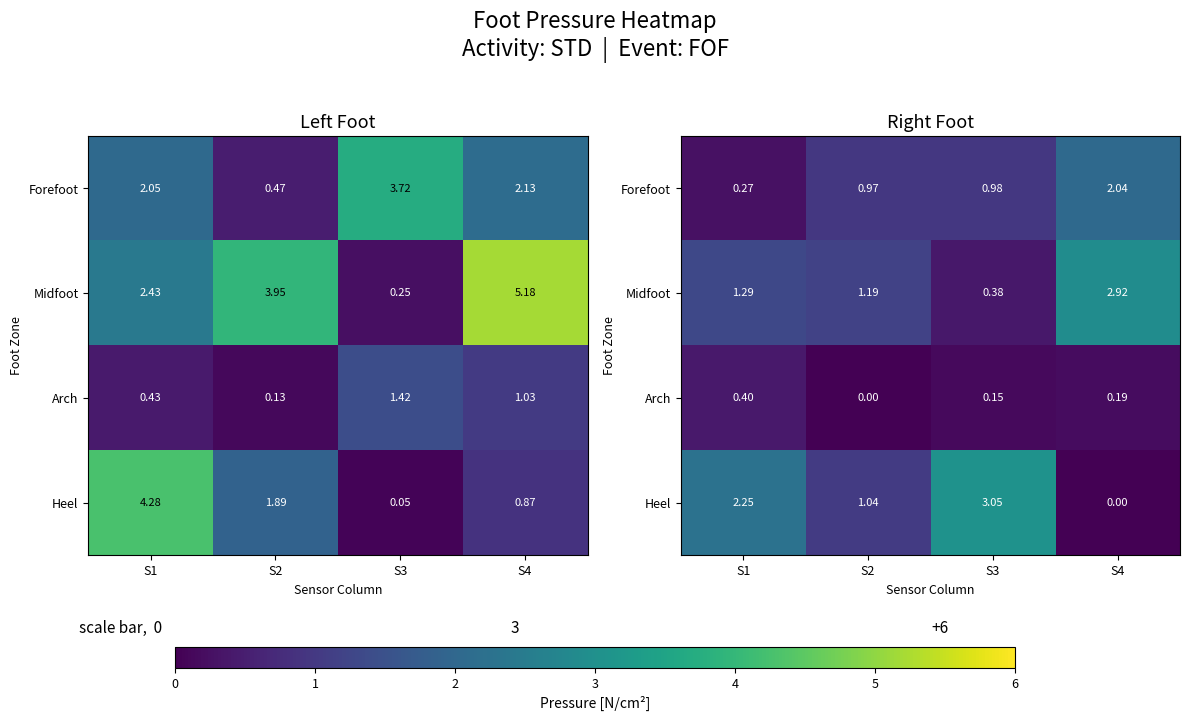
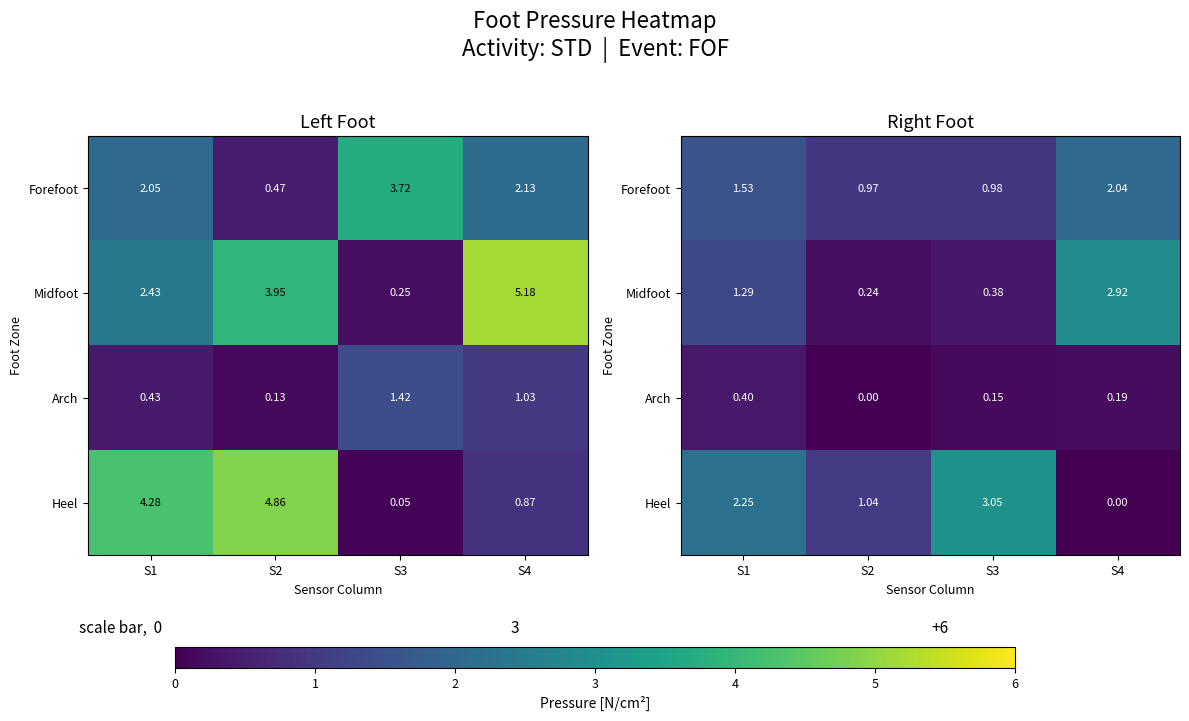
Left Foot, Heel, S2: 1.89 -> 4.86
Right Foot, Forefoot, S1: 0.27 -> 1.53
Right Foot, Midfoot, S2: 1.19 -> 0.24
